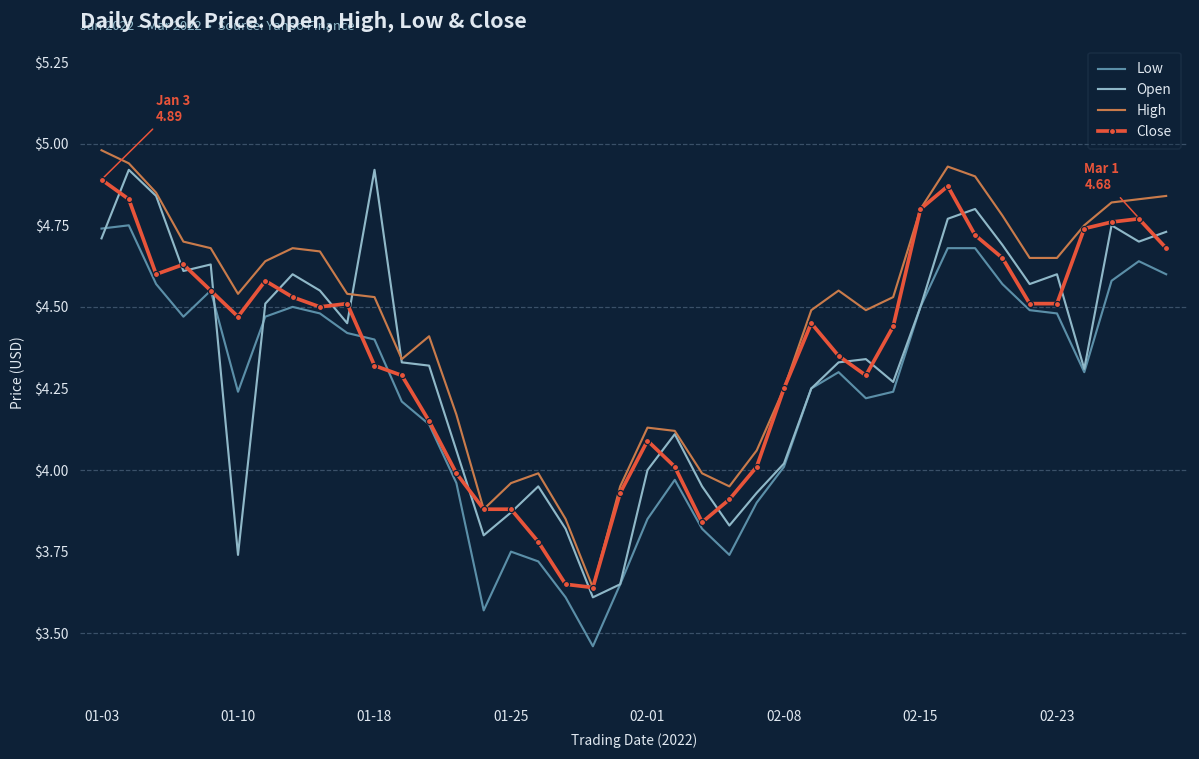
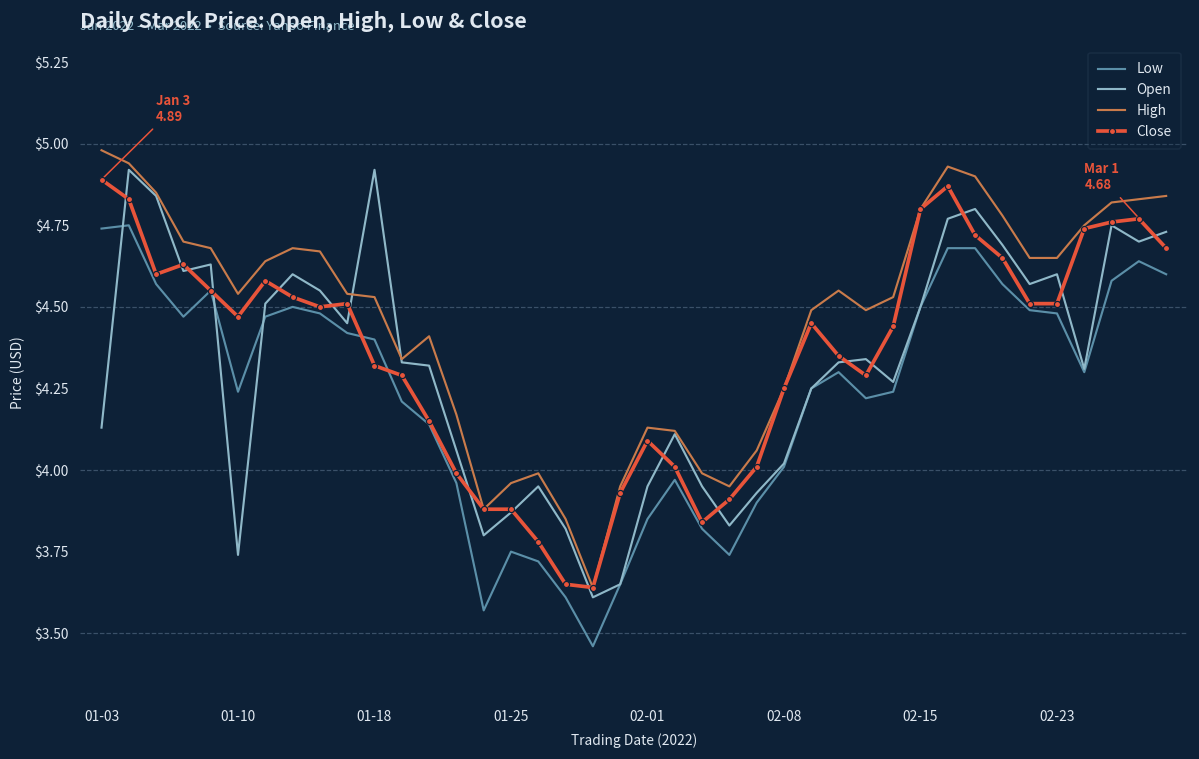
Open, 01-03: $4.71 -> $4.13
Open, 02-01: $4.00 -> $3.95
